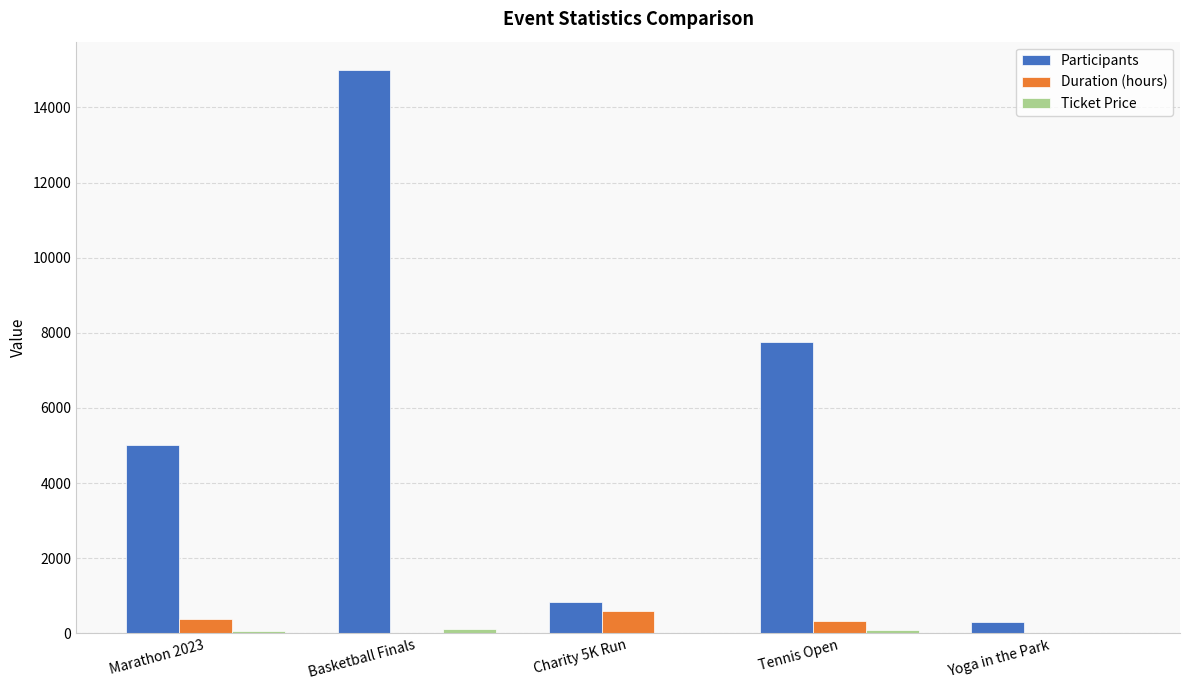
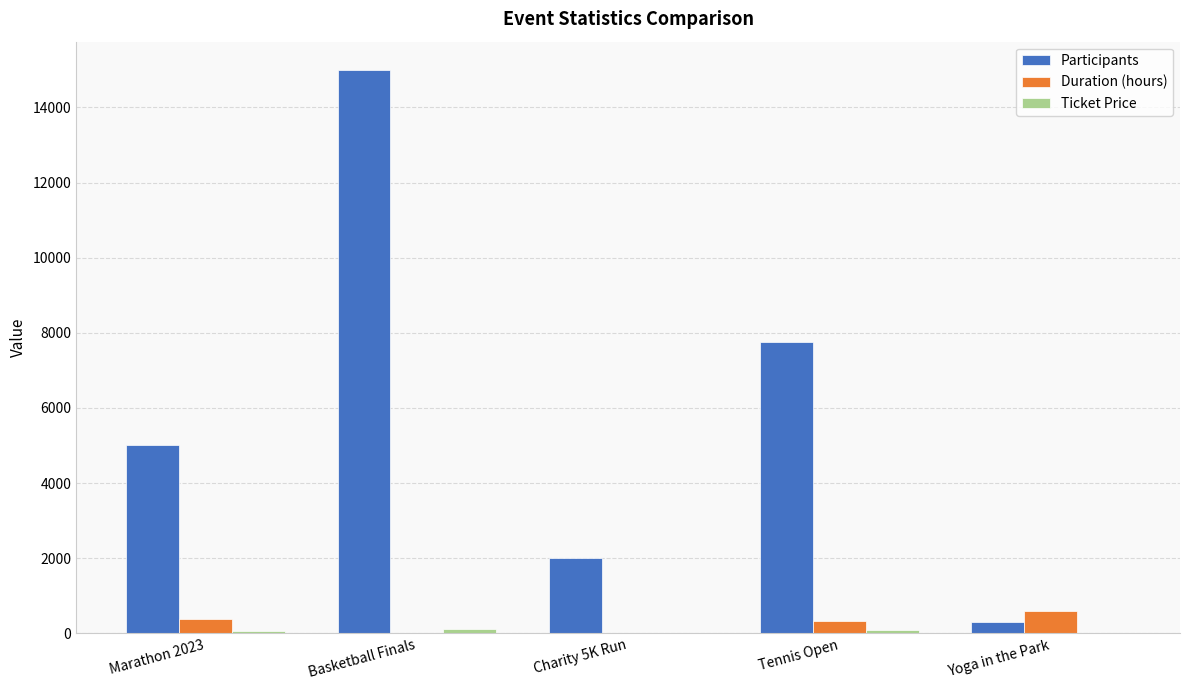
Participants, Charity 5K Run: 800 -> 2000
Duration (hours), Charity 5K Run: 600 -> 0
Duration (hours), Yoga in the Park: 0 -> 600
